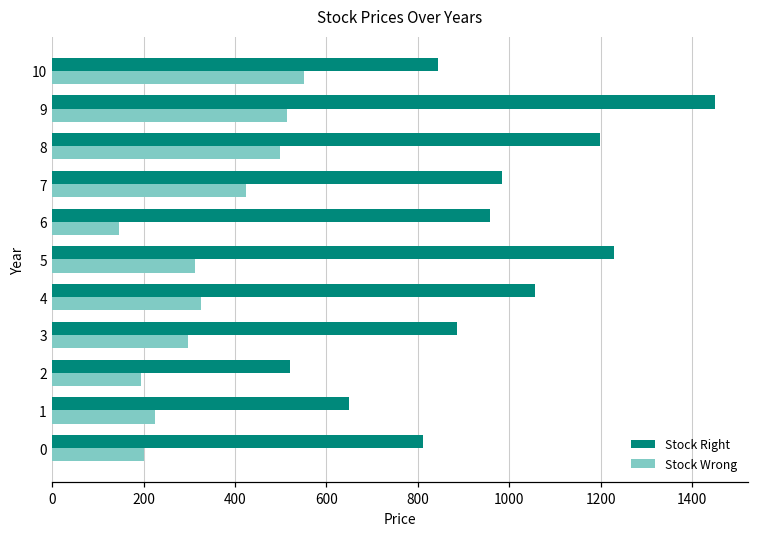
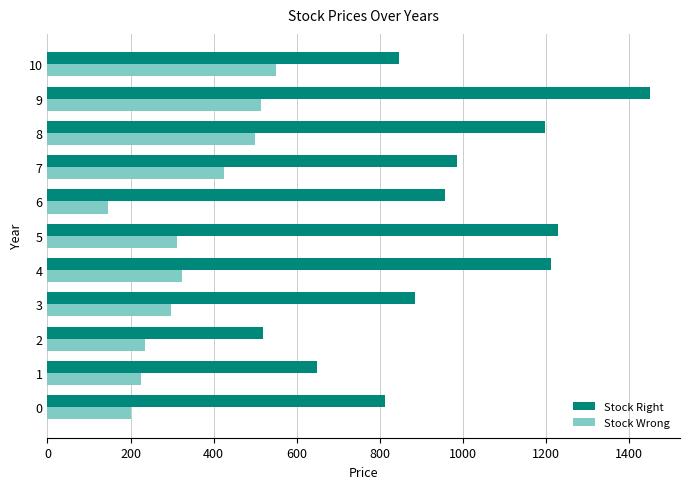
Stock Right, 4: 1060 -> 1210
Stock Wrong, 2: 190 -> 240
